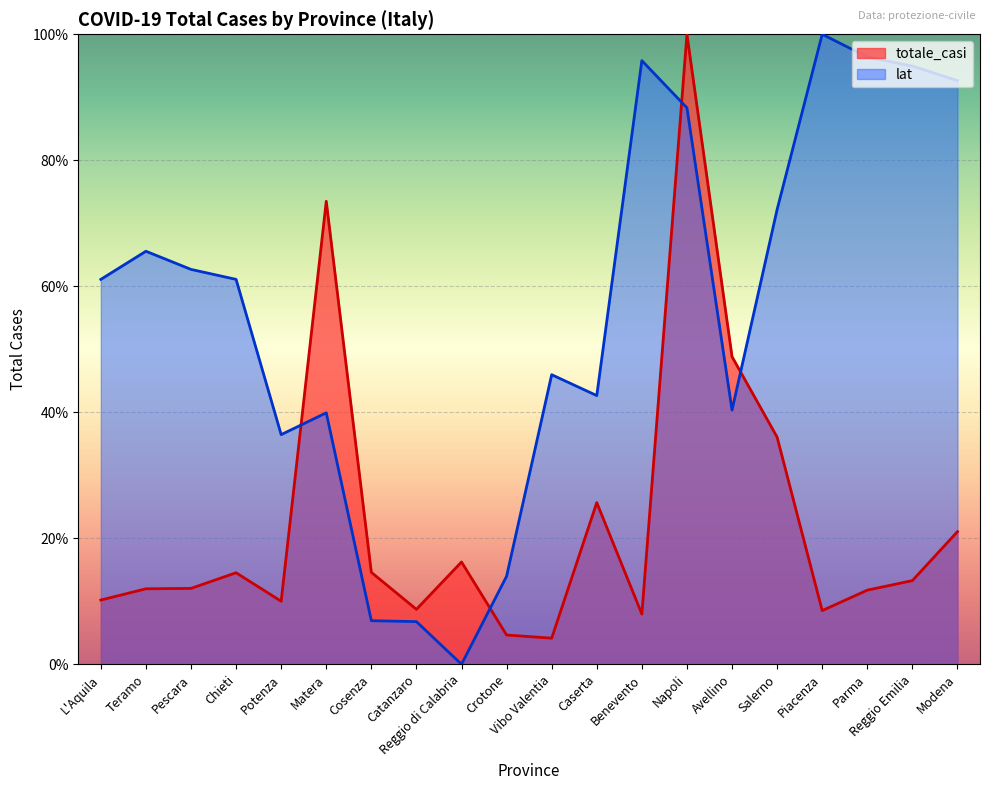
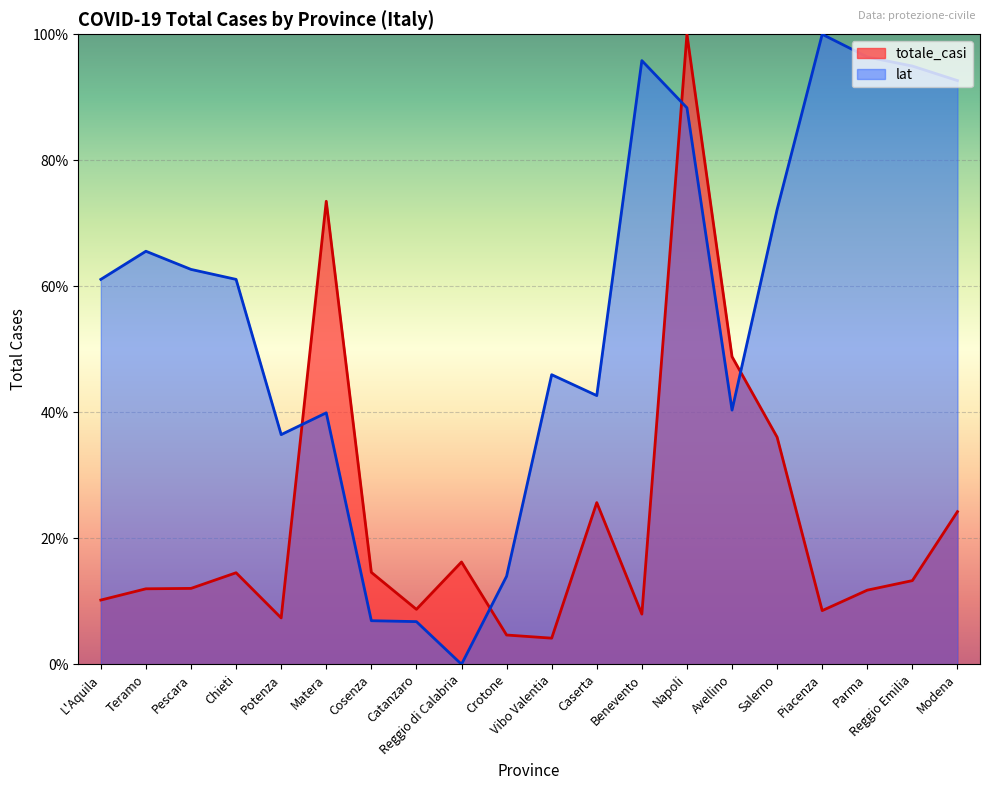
totale_casi, Potenza: 10% -> 7%
totale_casi, Modena: 21% -> 24%
